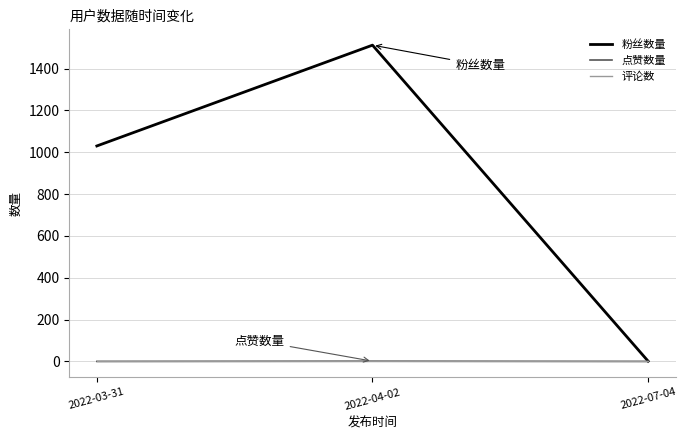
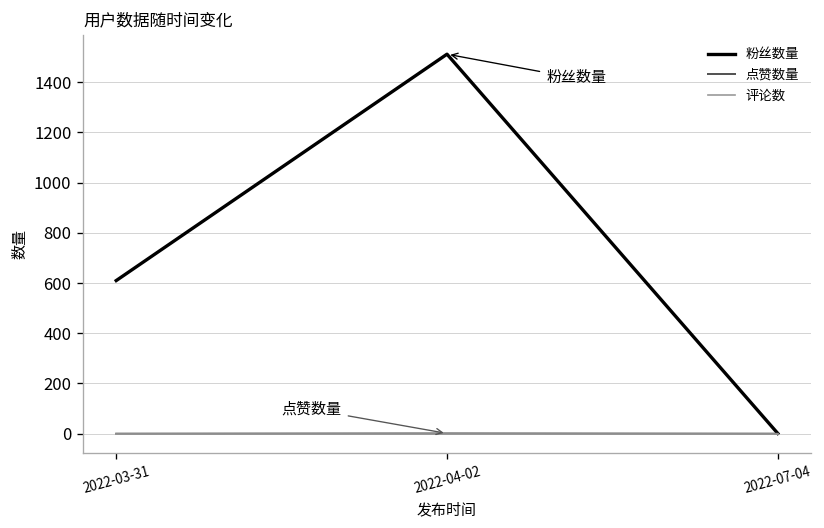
粉丝数量, 2022-03-31: 1030 -> 610
